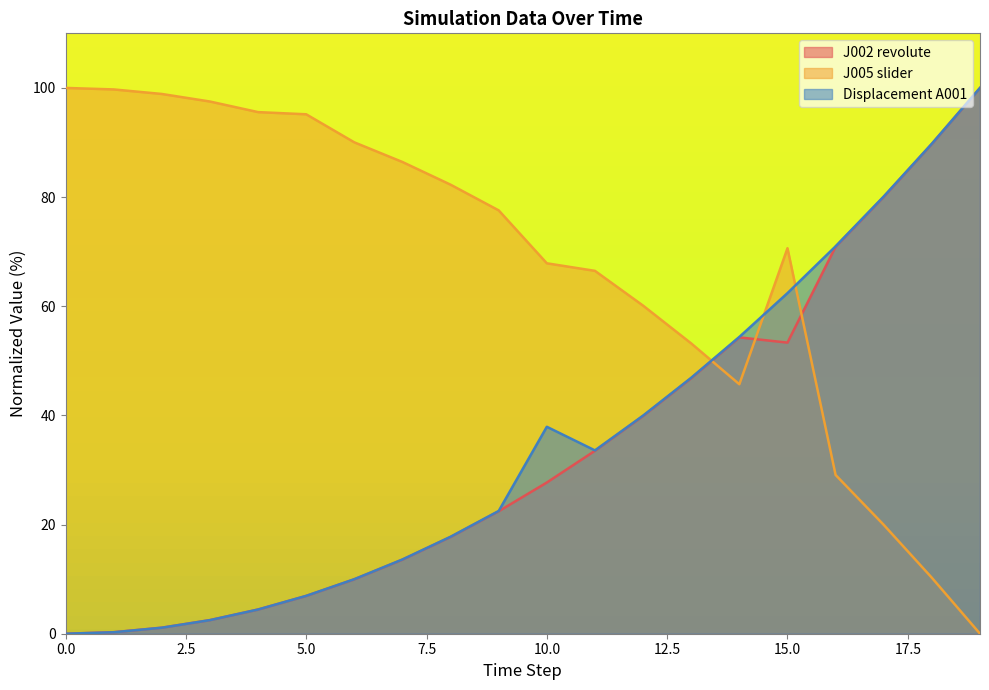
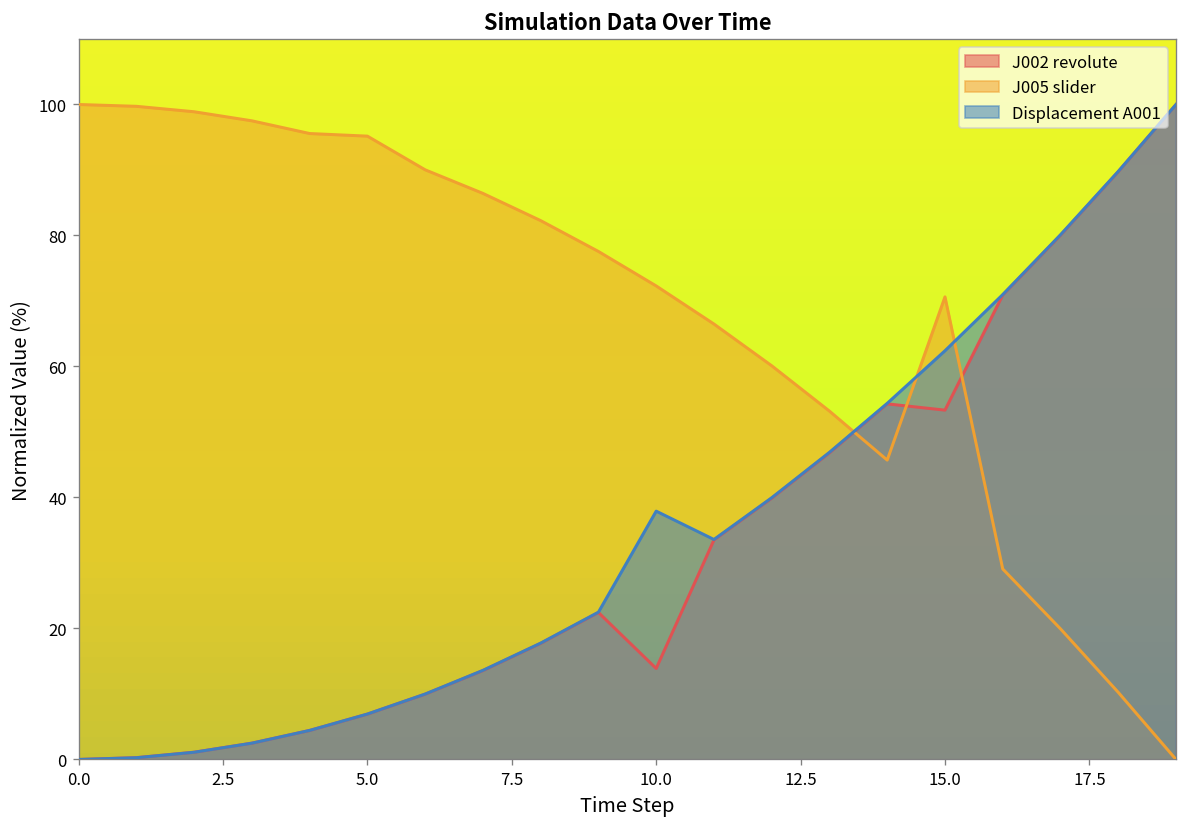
J002 revolute, 10.0: 28 -> 14
J005 slider, 10.0: 68 -> 72
